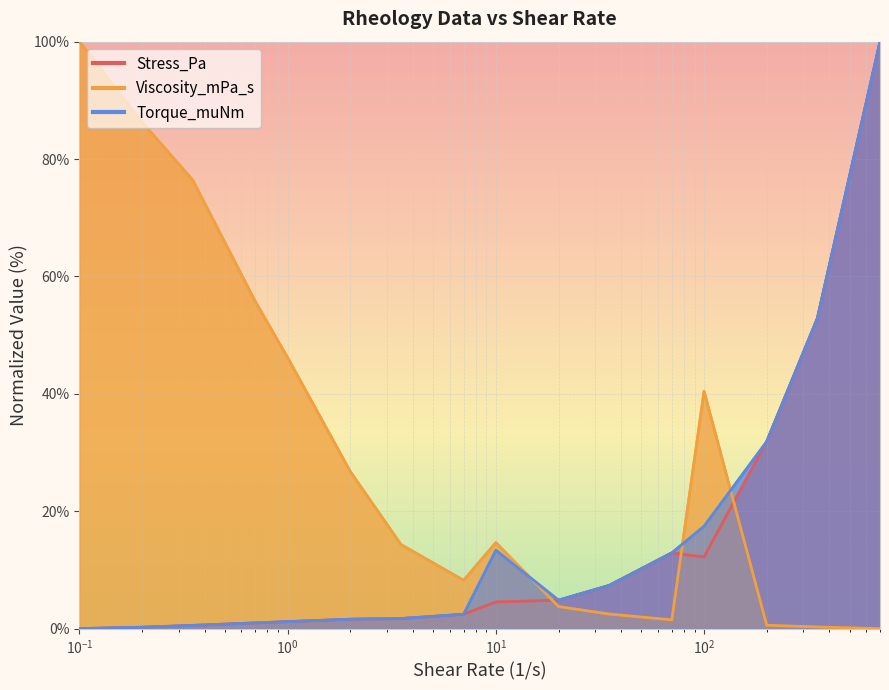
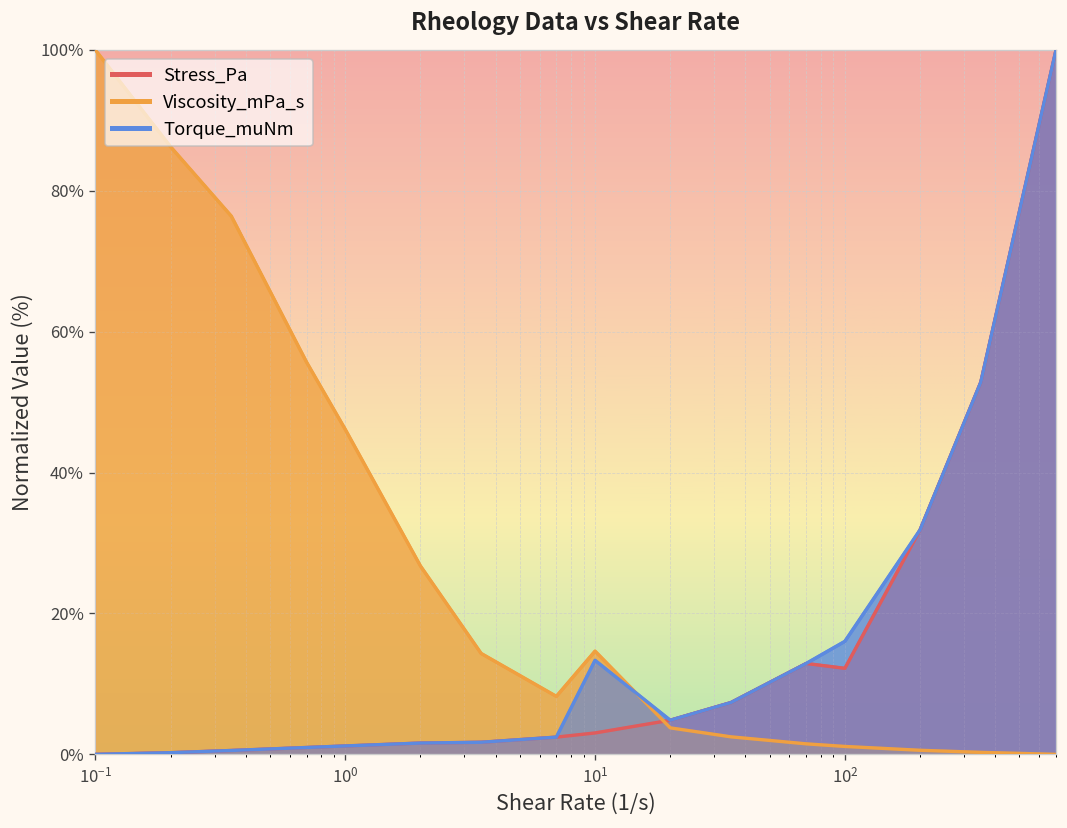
Stress_Pa, 10^1: 5% -> 3%
Viscosity_mPa_s, 10^2: 40% -> 1%
Torque_muNm, 10^2: 17% -> 16%
